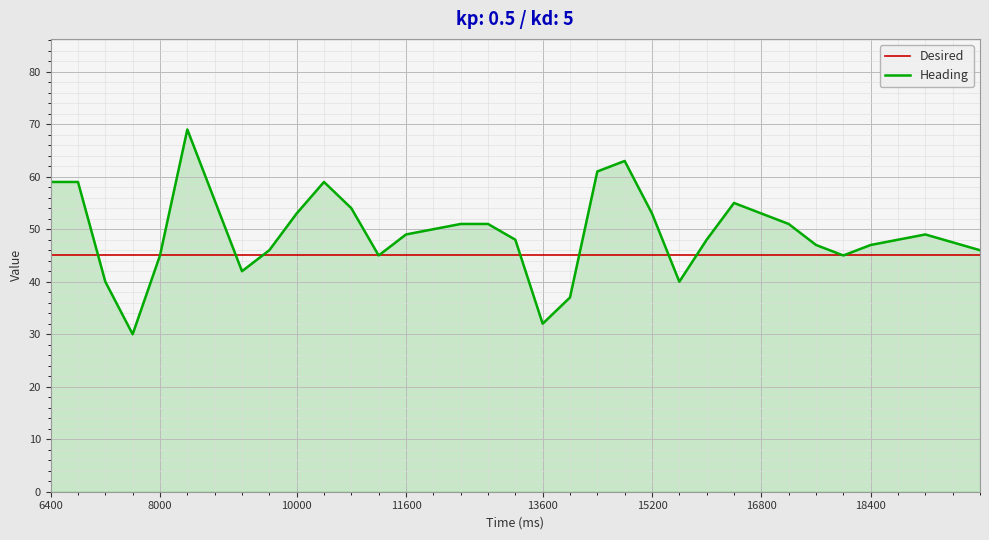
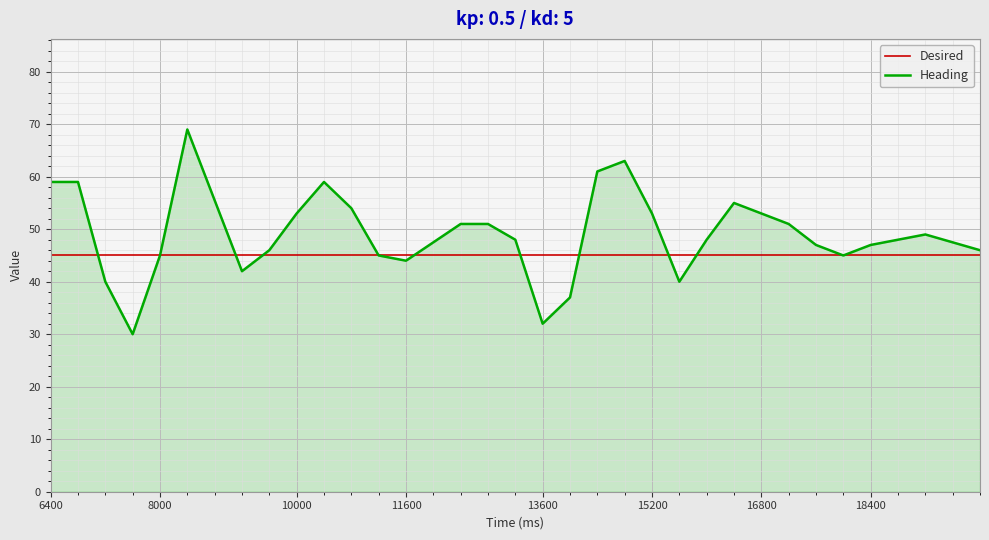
Heading, 11600: 49 -> 44
